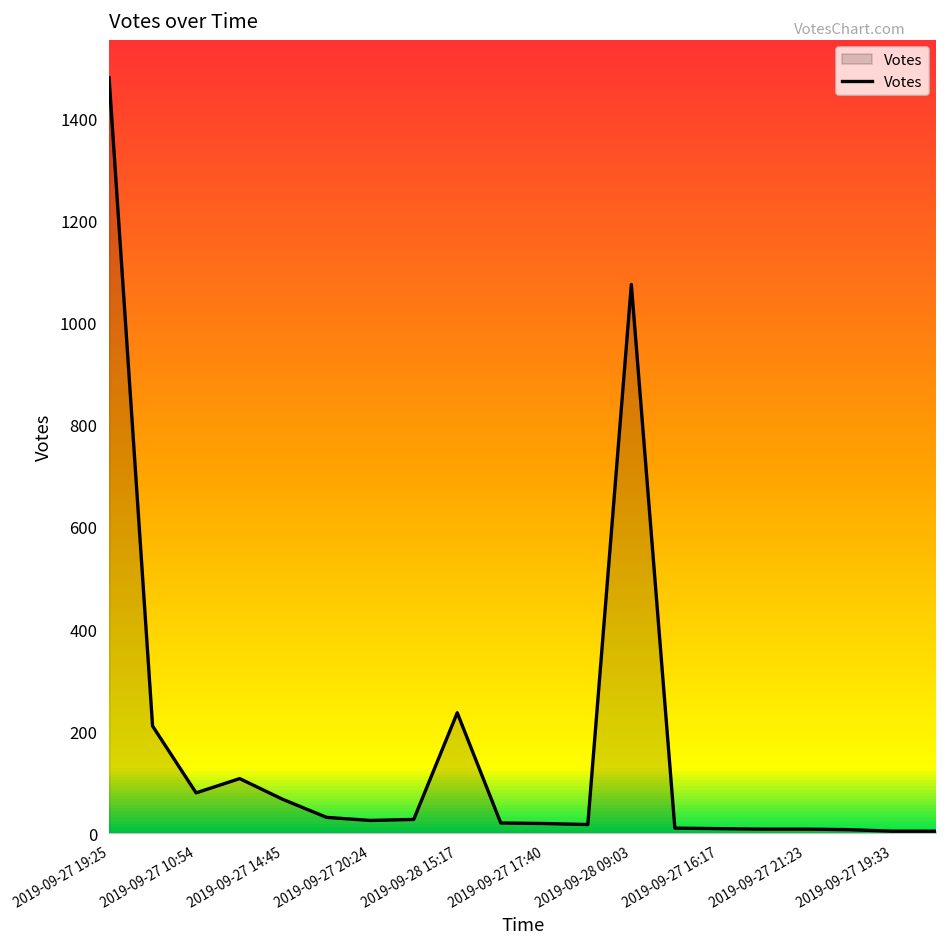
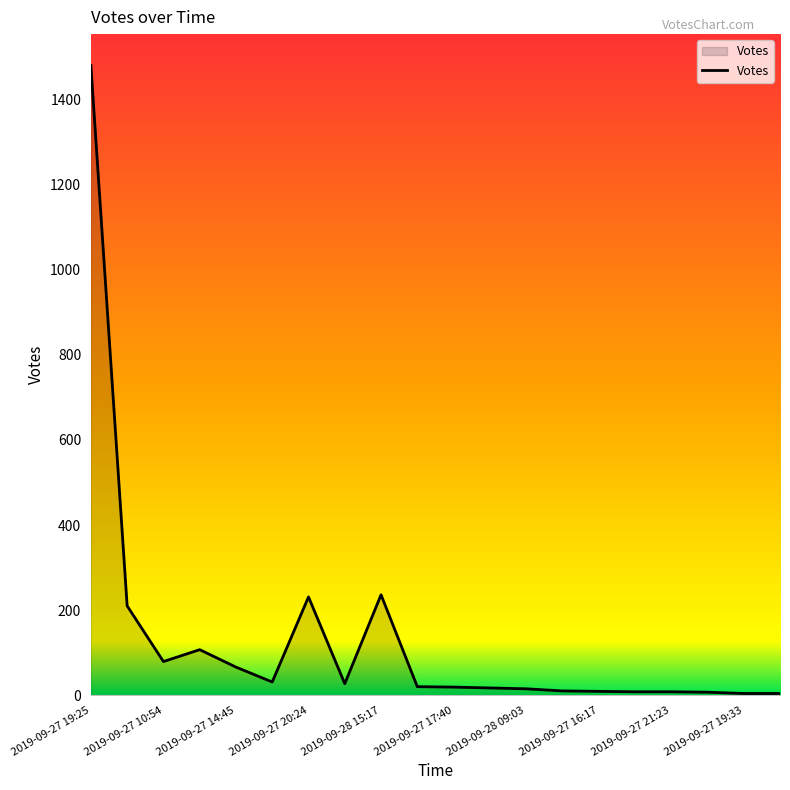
2019-09-27 20:24: 30 -> 230
2019-09-28 09:03: 1080 -> 20
